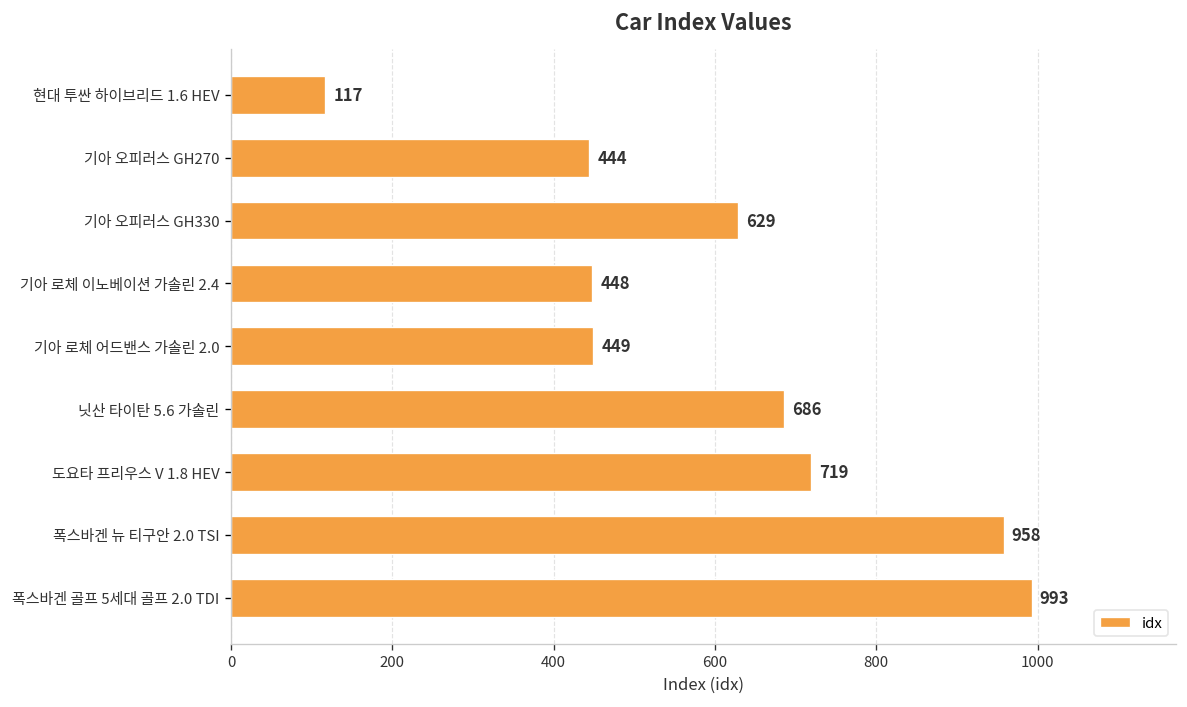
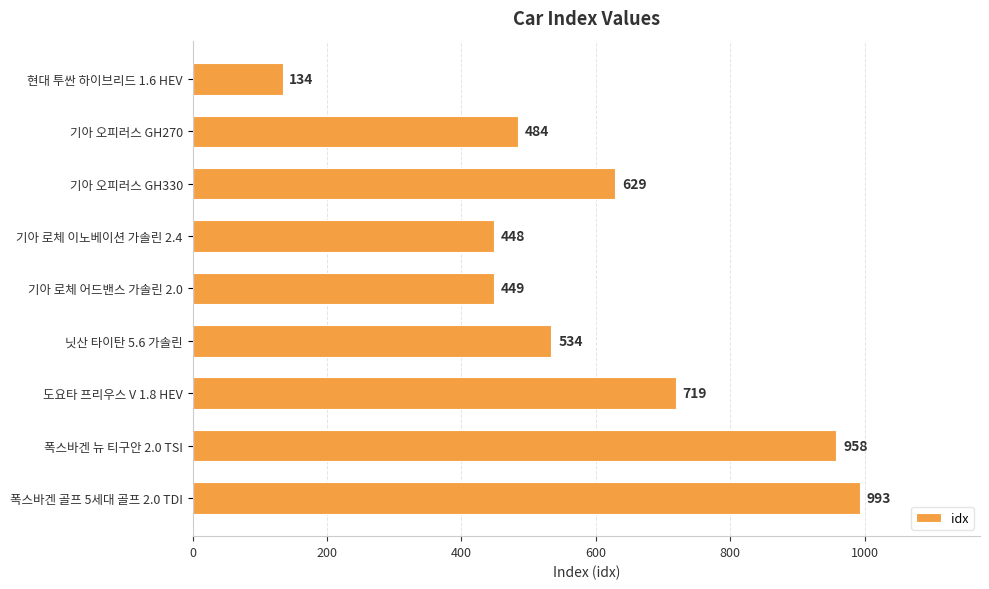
현대 투싼 하이브리드 1.6 HEV: 117 -> 134
기아 오피러스 GH270: 444 -> 484
닛산 타이탄 5.6 가솔린: 686 -> 534
